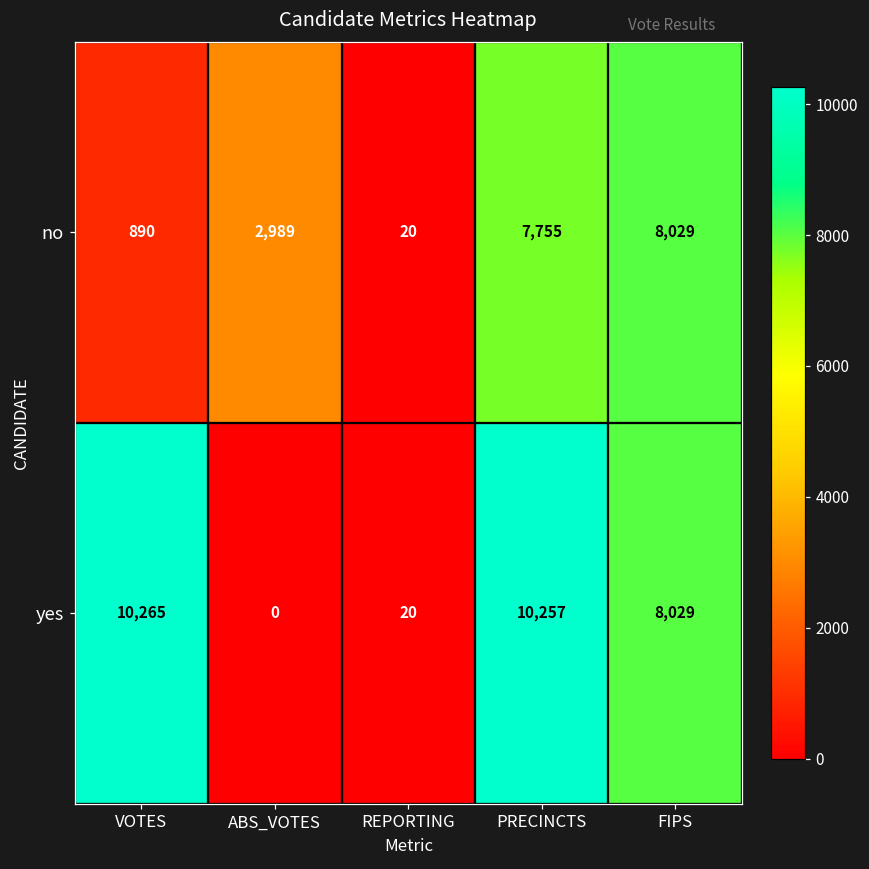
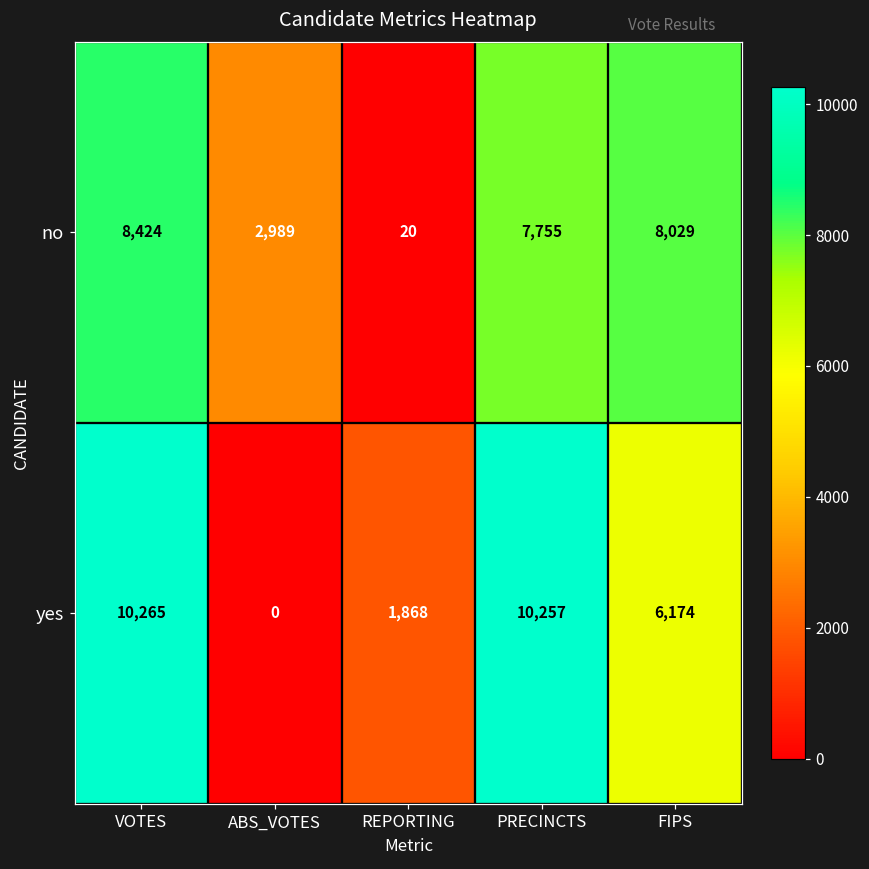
no, VOTES: 890 -> 8,424
yes, REPORTING: 20 -> 1,868
yes, FIPS: 8,029 -> 6,174
